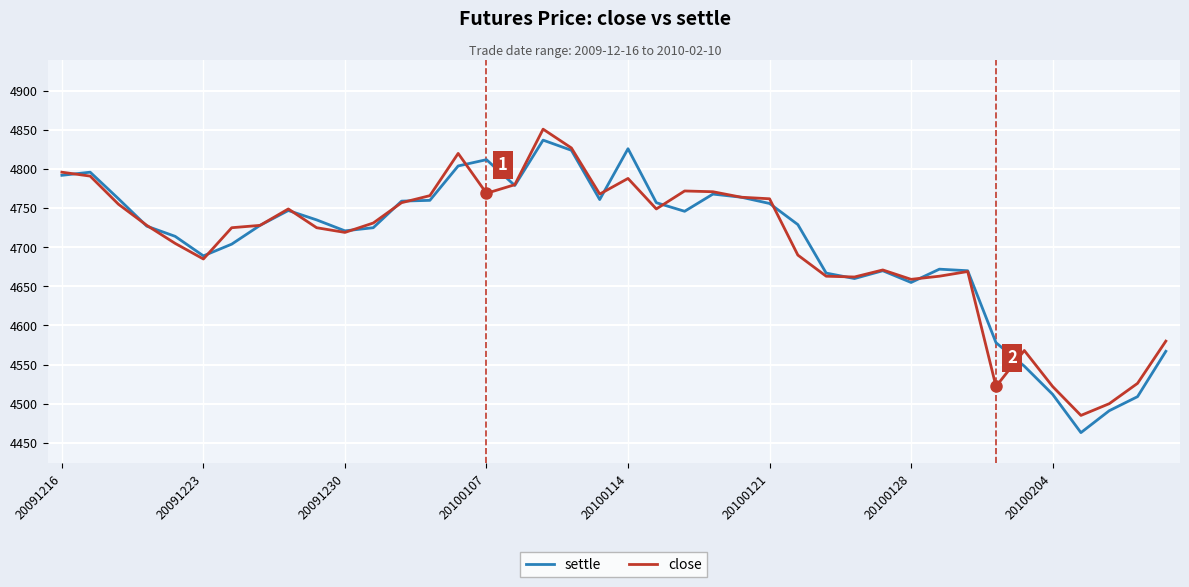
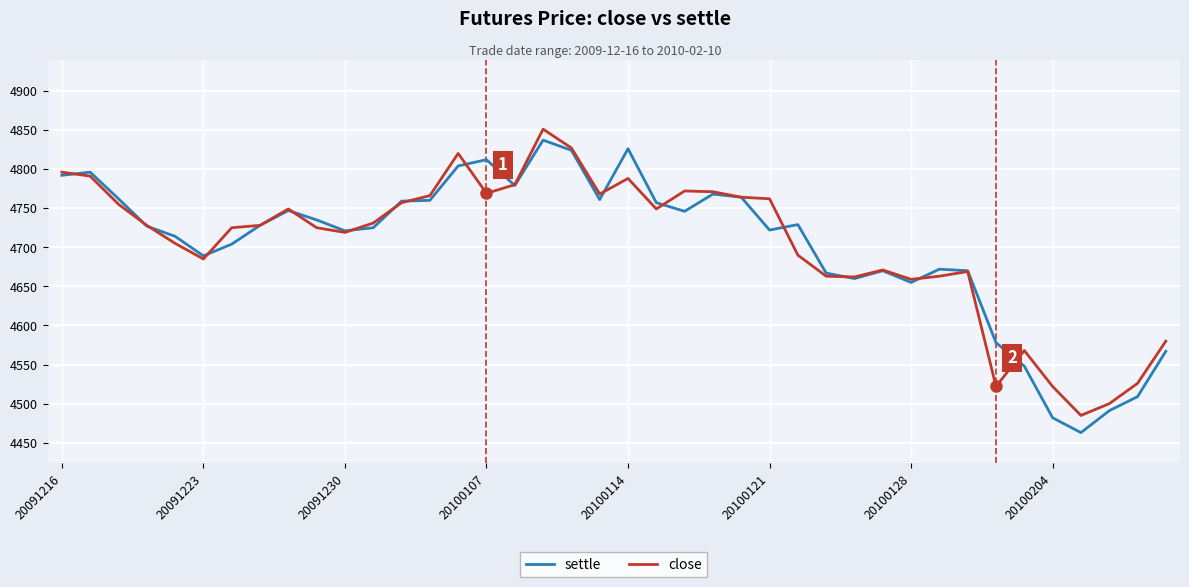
settle, 20100121: 4760 -> 4720
settle, 20100204: 4510 -> 4480
